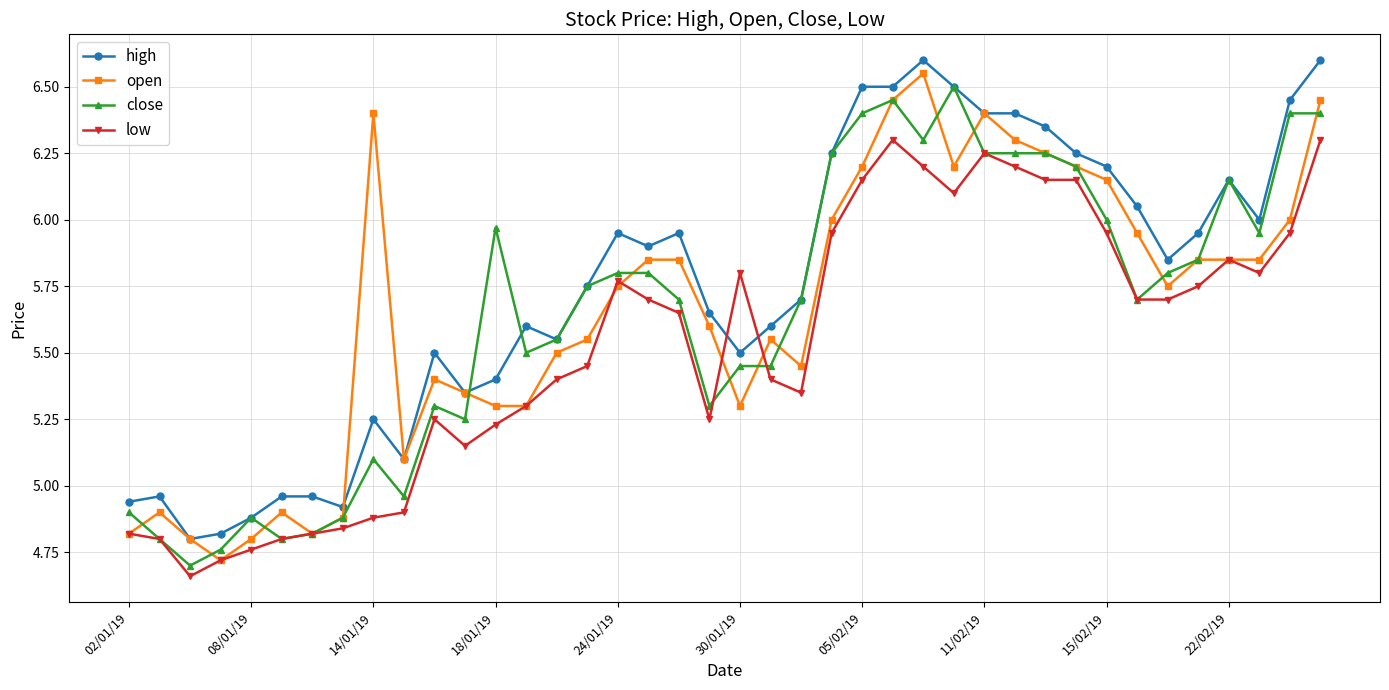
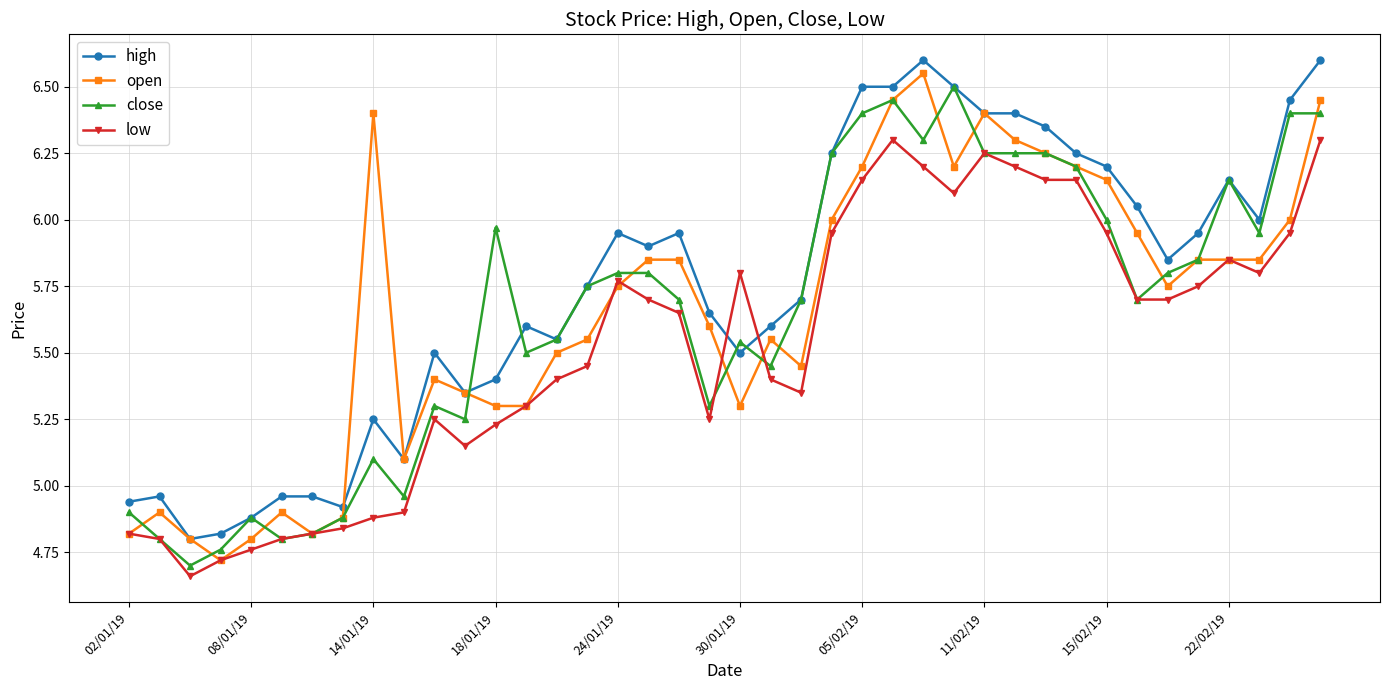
close, 30/01/19: 5.45 -> 5.54
